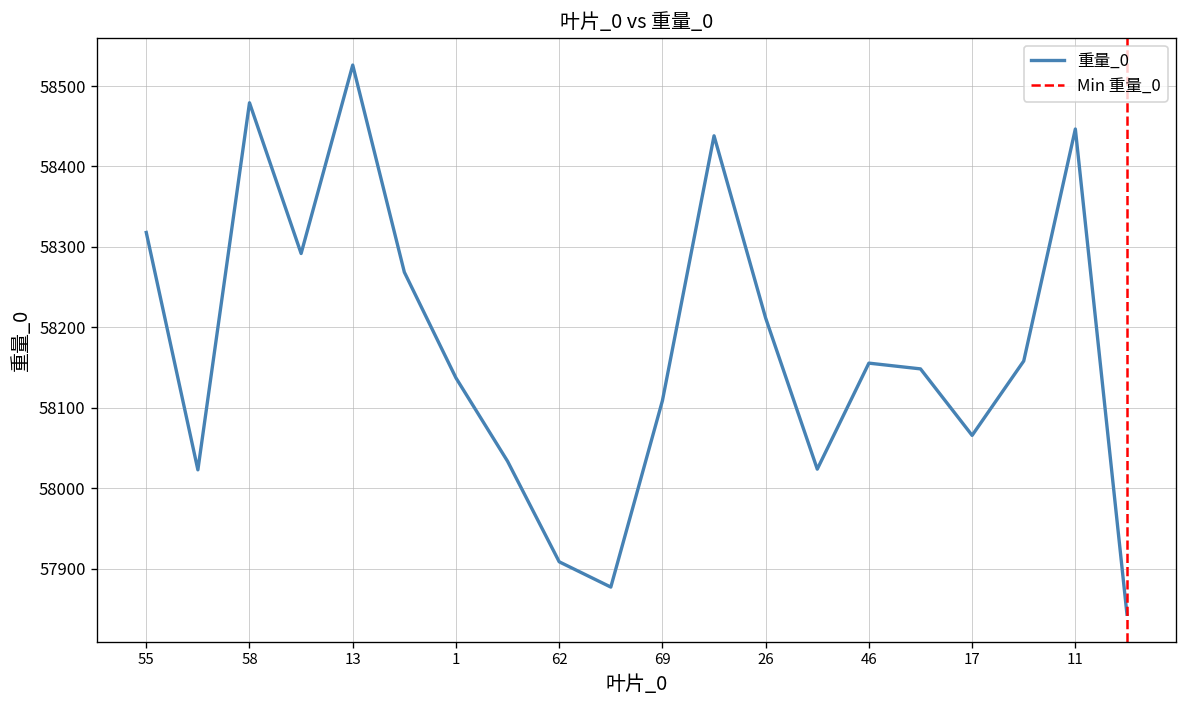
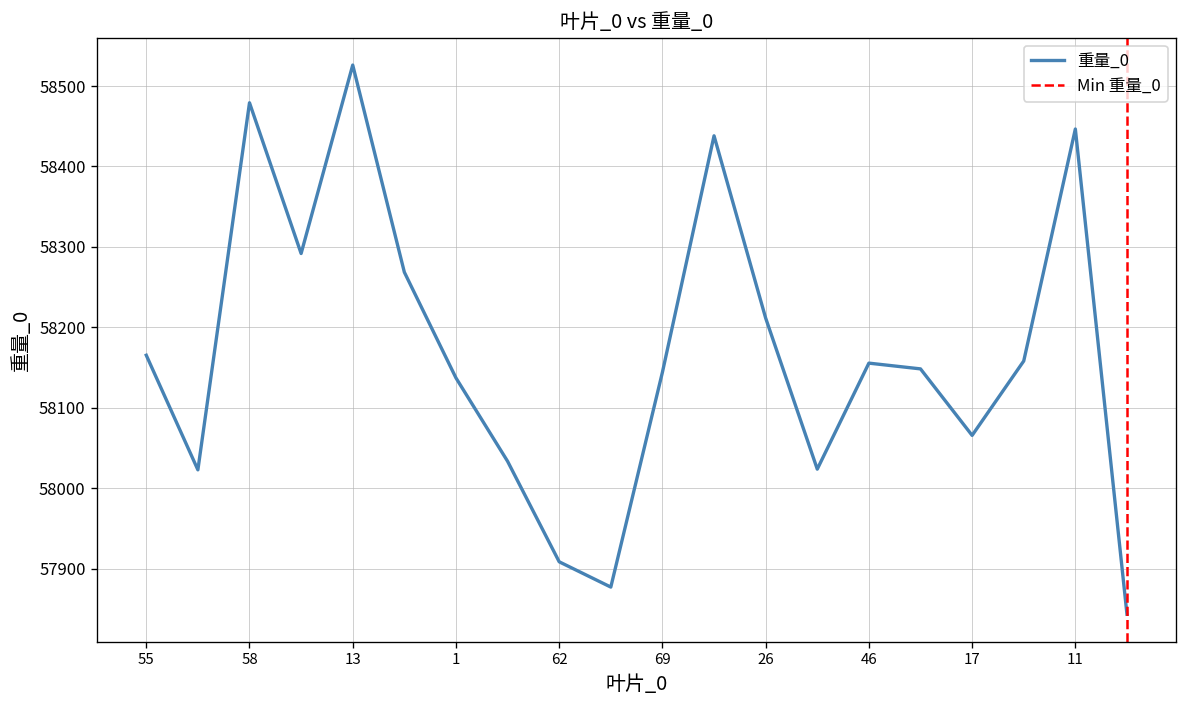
55: 58320 -> 58170
69: 58110 -> 58140
